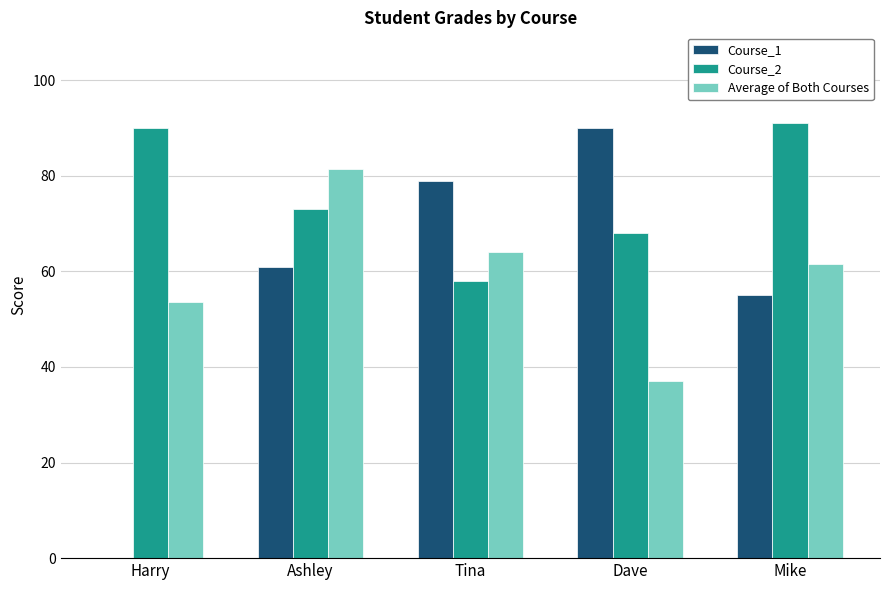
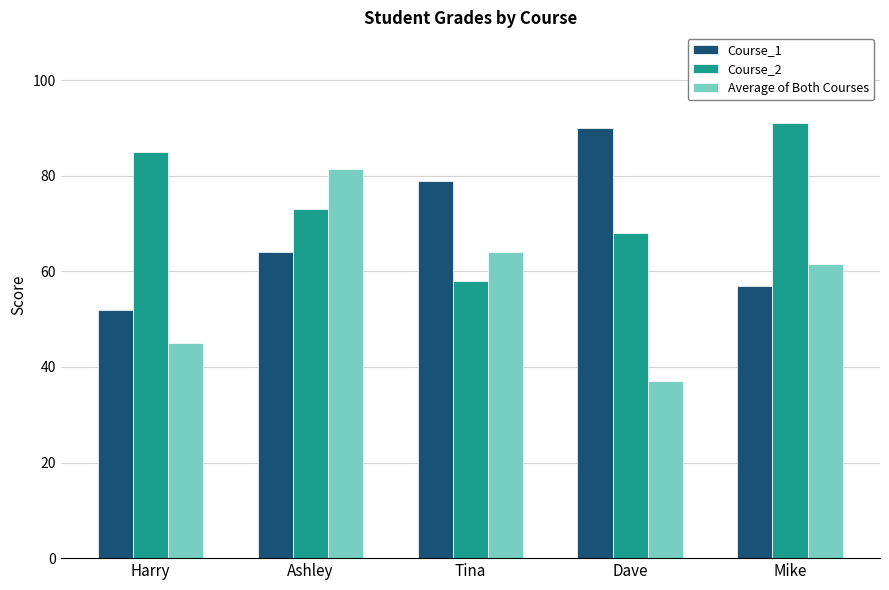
Course_1, Harry: 0 -> 52
Course_2, Harry: 90 -> 85
Average of Both Courses, Harry: 54 -> 45
Course_1, Ashley: 61 -> 64
Course_1, Mike: 55 -> 57
